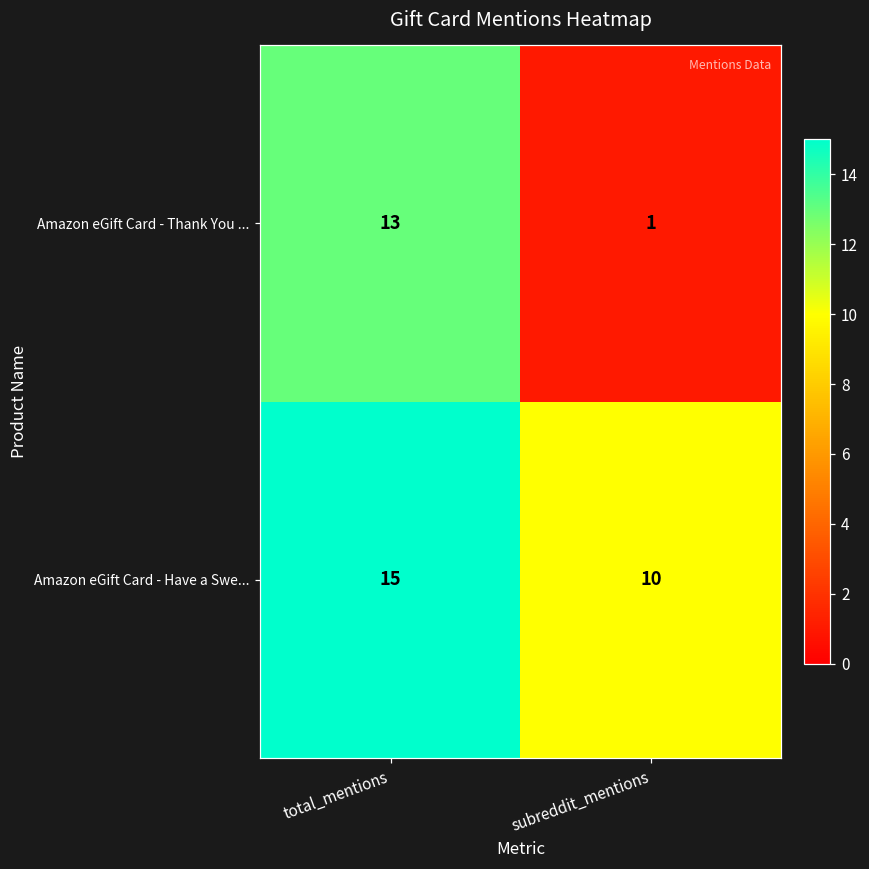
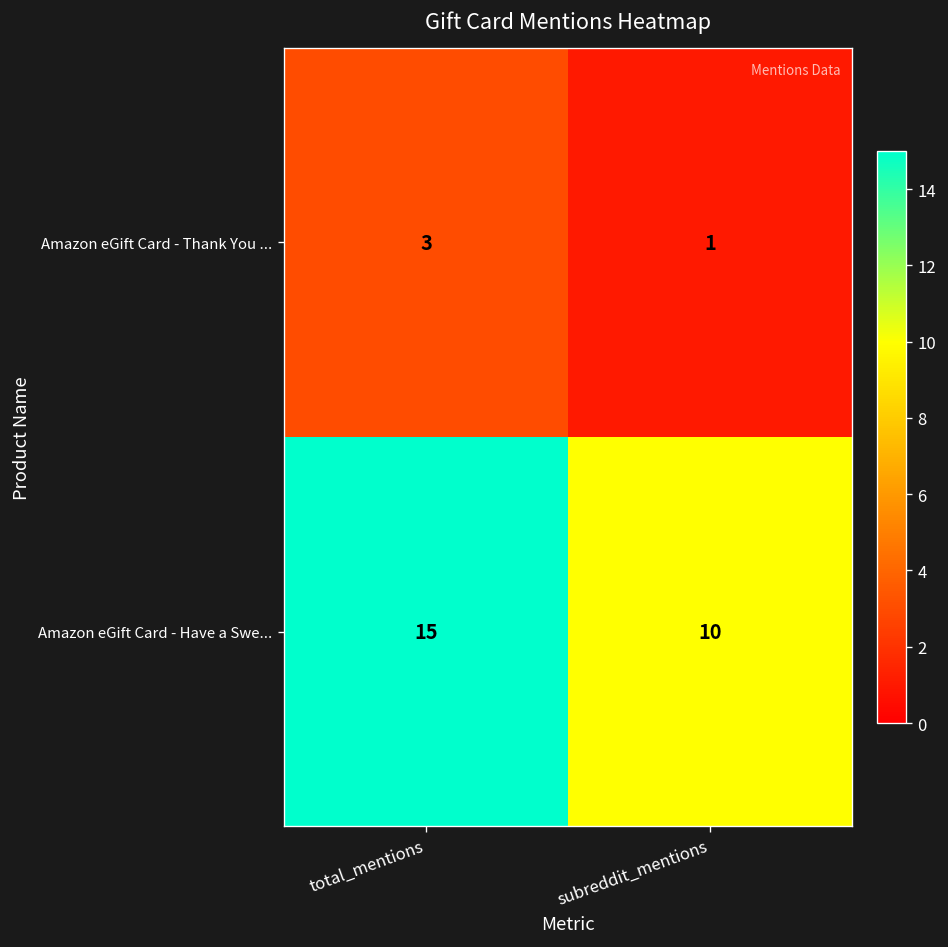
Amazon eGift Card - Thank You ..., total_mentions: 13 -> 3
